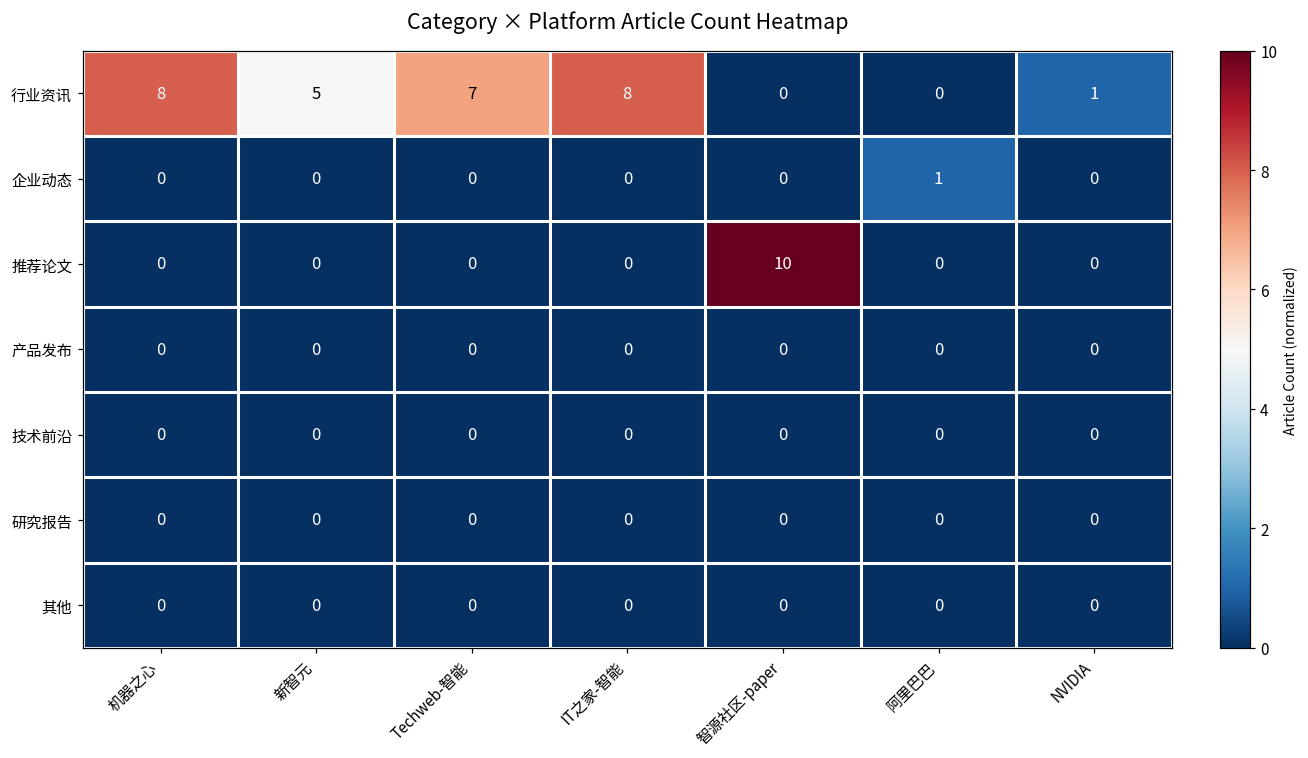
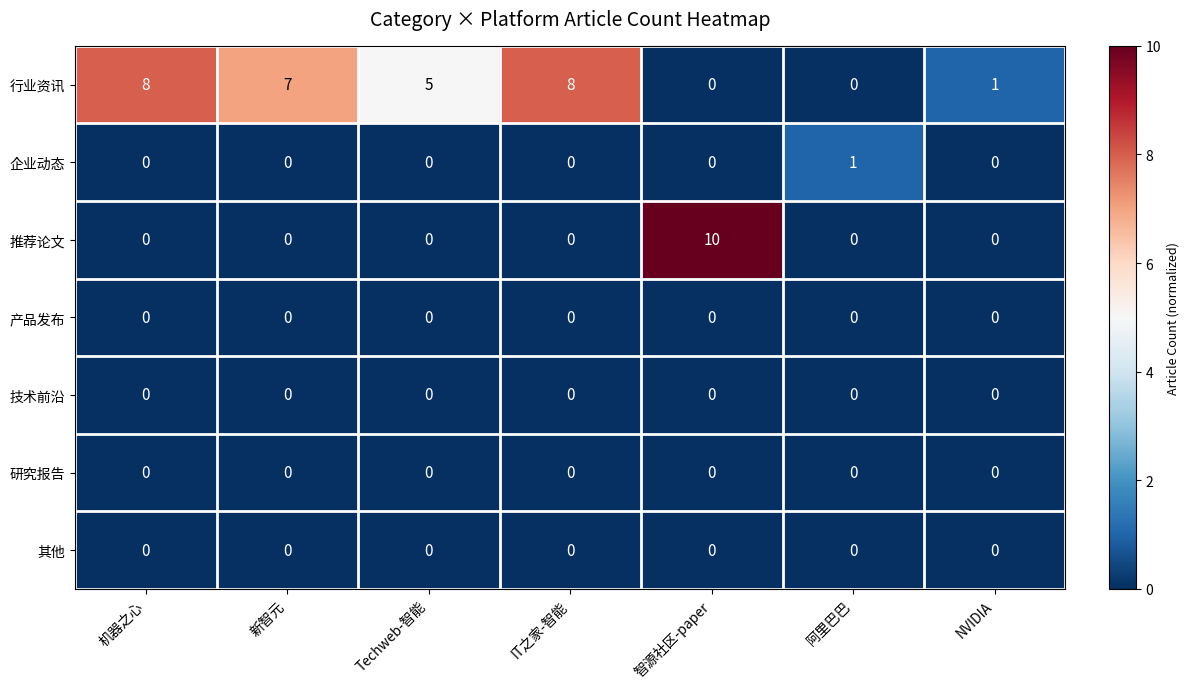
行业资讯, 新智元: 5 -> 7
行业资讯, Techweb-智能: 7 -> 5
